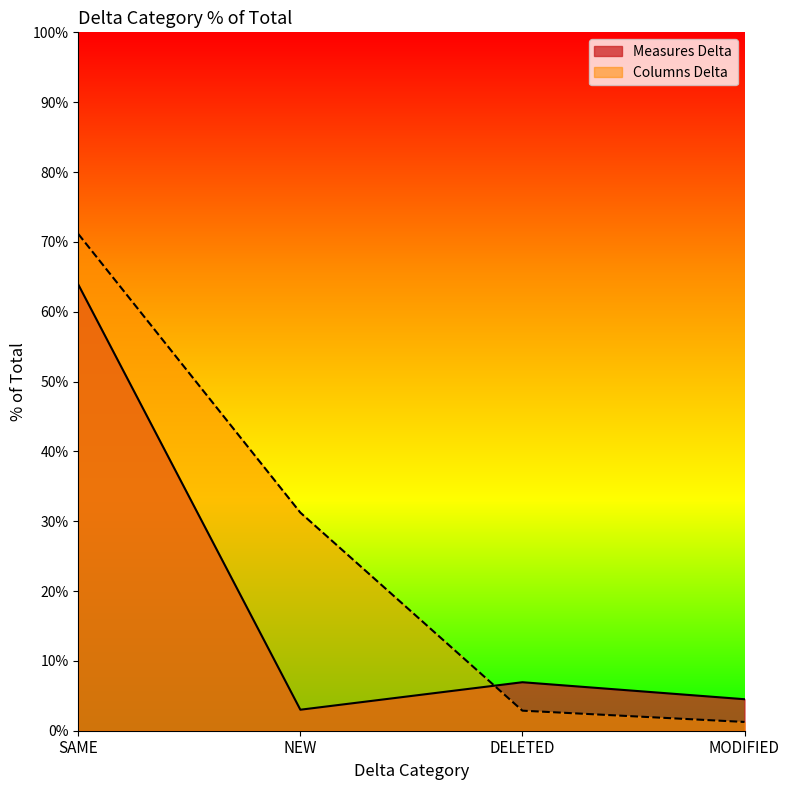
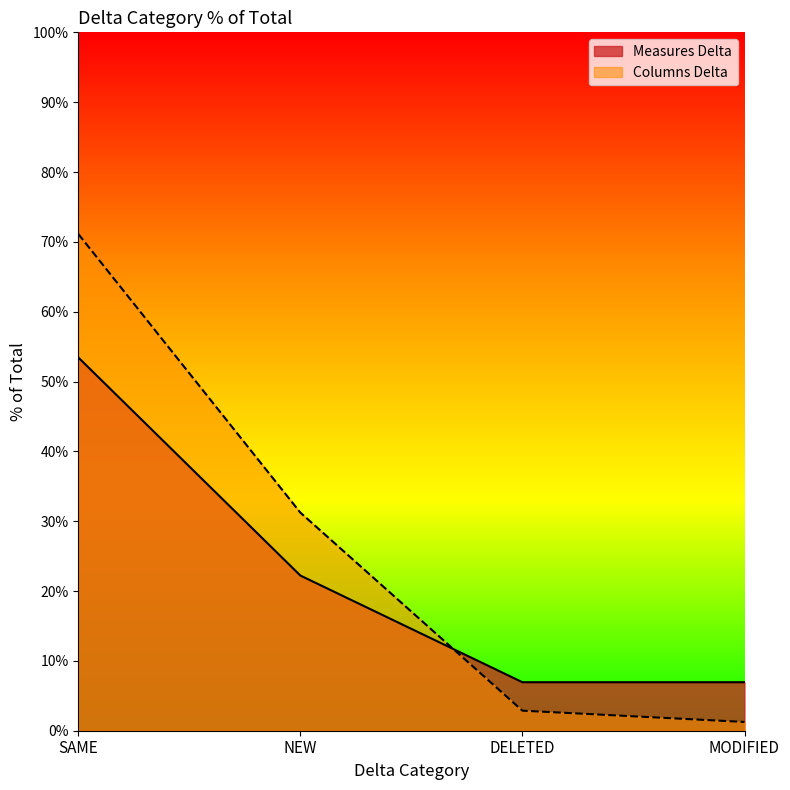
Measures Delta, SAME: 64% -> 53%
Measures Delta, NEW: 3% -> 22%
Measures Delta, MODIFIED: 5% -> 7%
